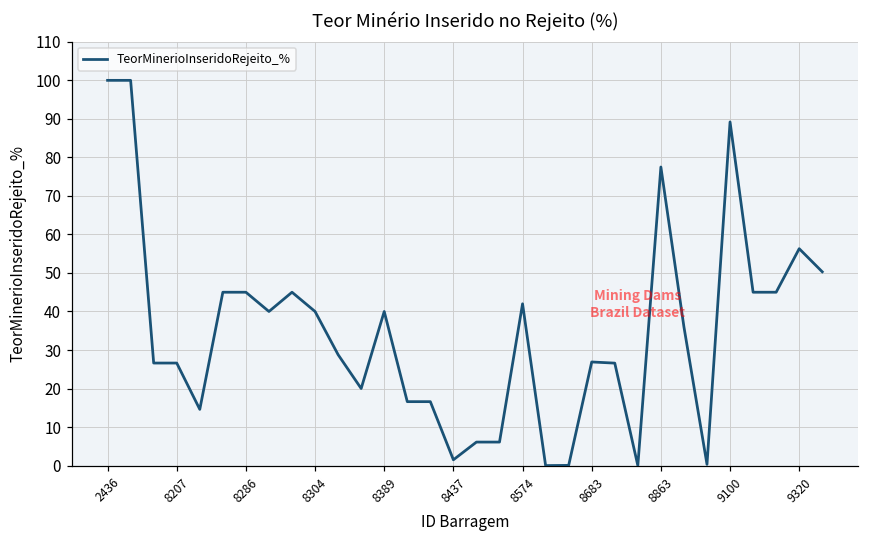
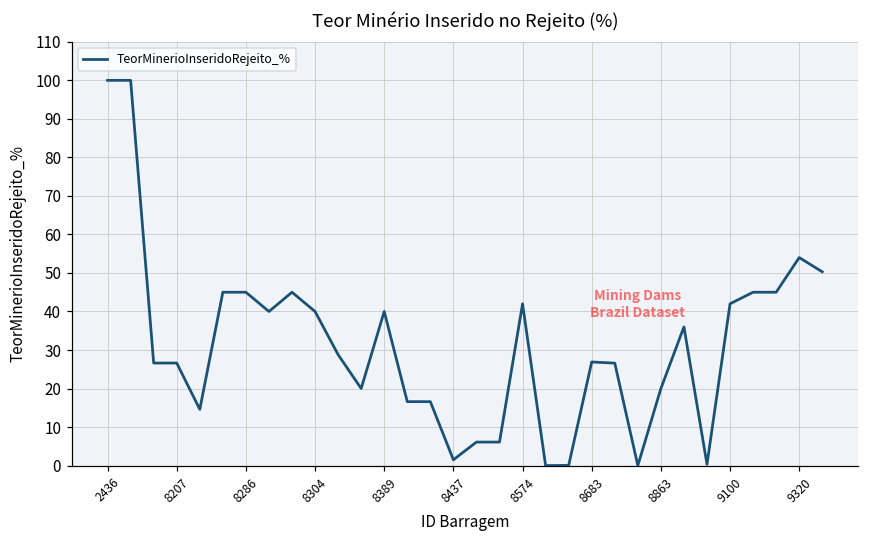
8863: 78 -> 20
9100: 89 -> 42
9320: 56 -> 54
